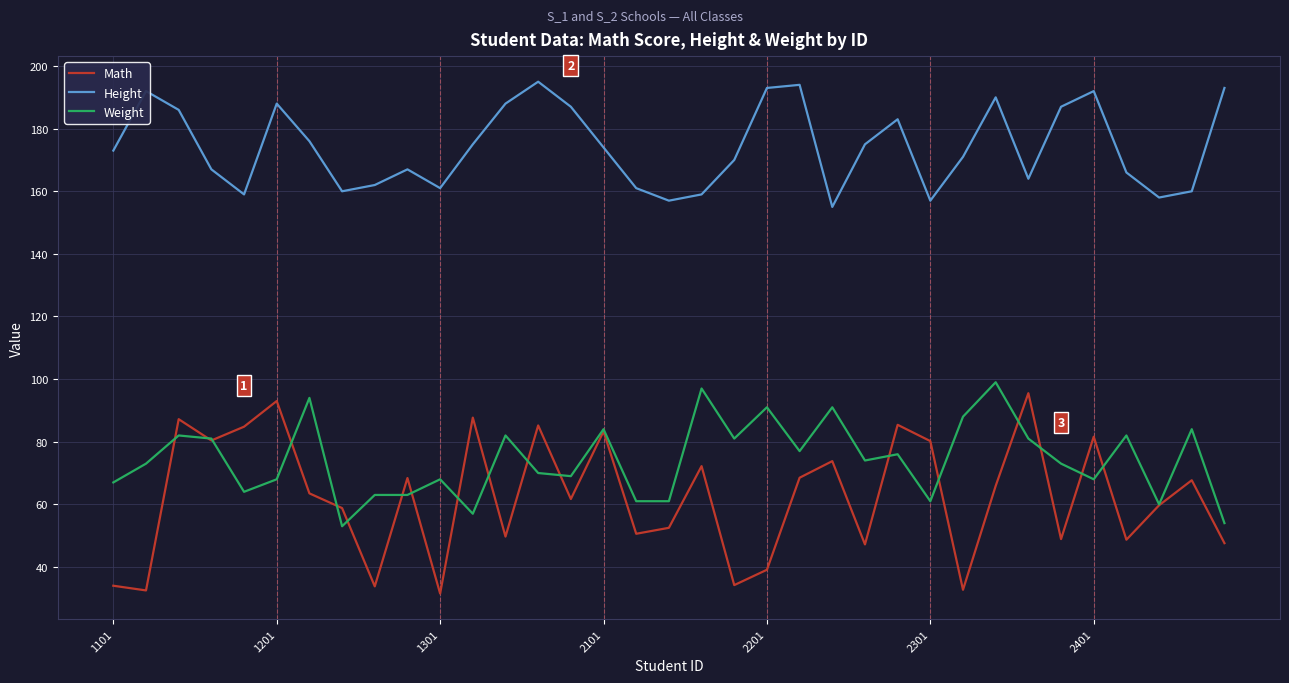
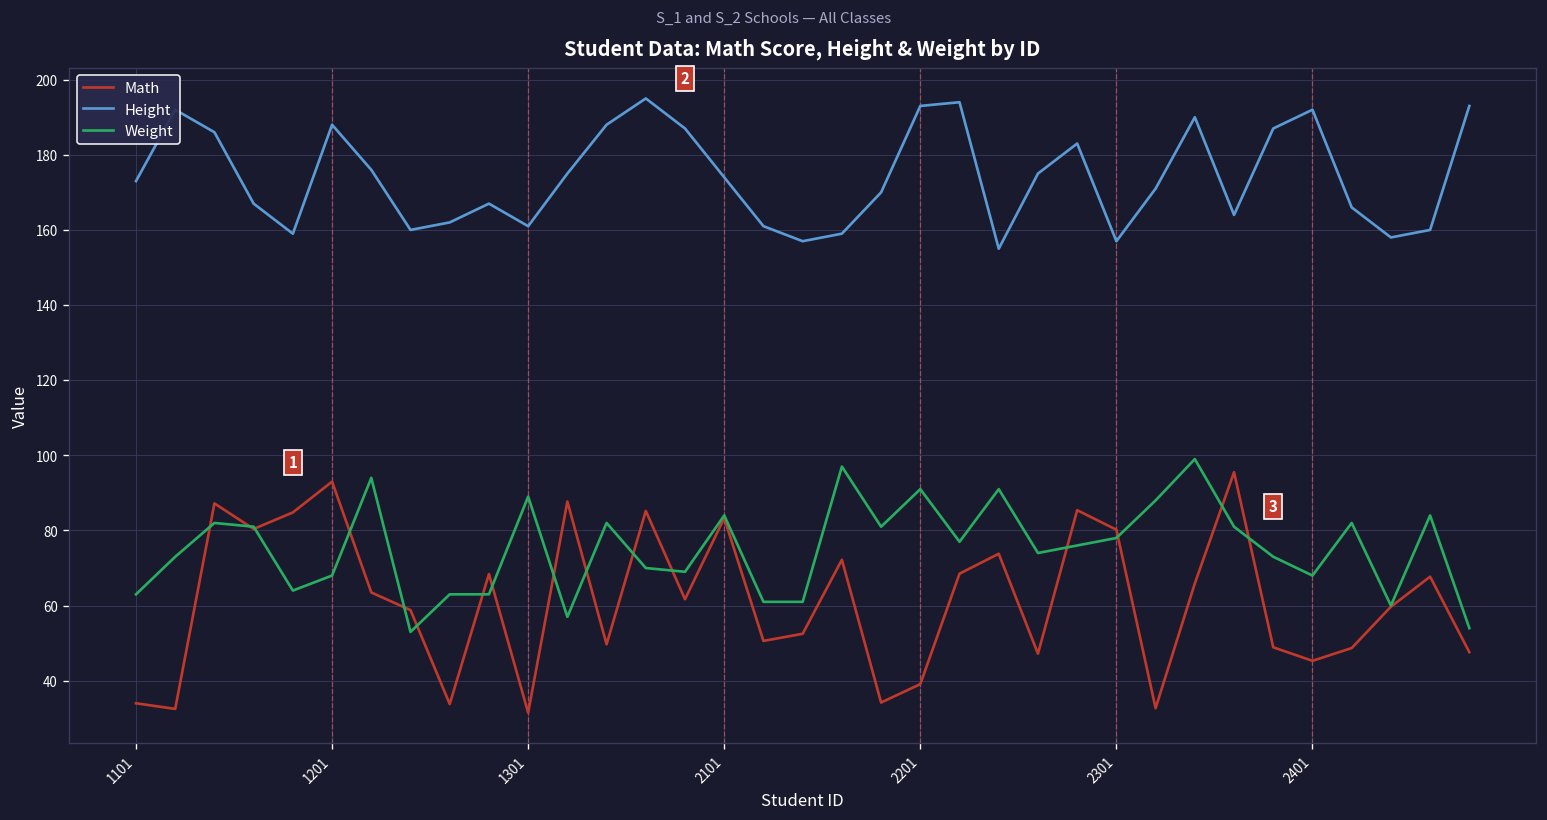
Weight, 1101: 67 -> 63
Weight, 1301: 68 -> 89
Weight, 2301: 61 -> 78
Math, 2401: 82 -> 45
